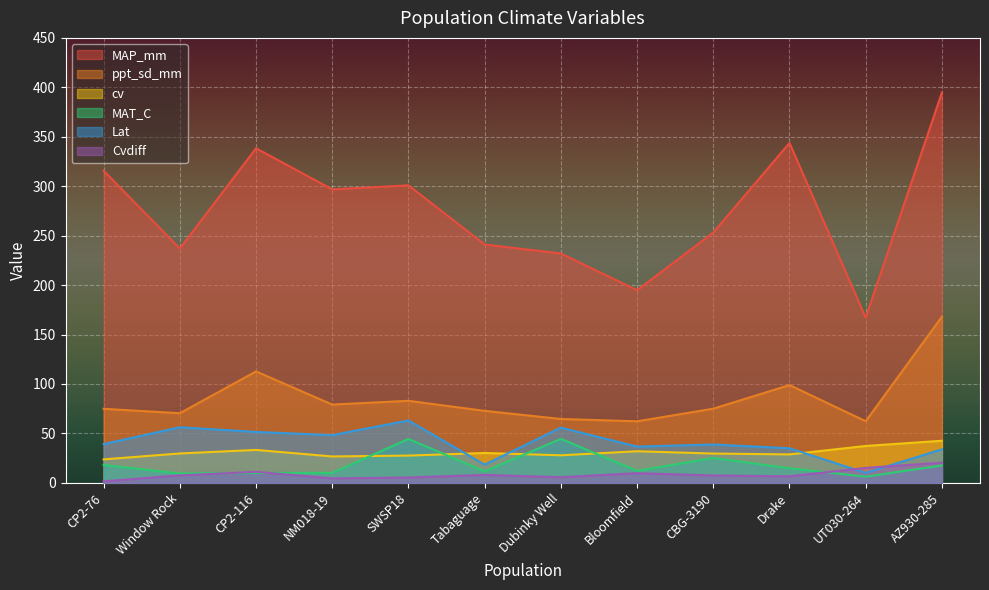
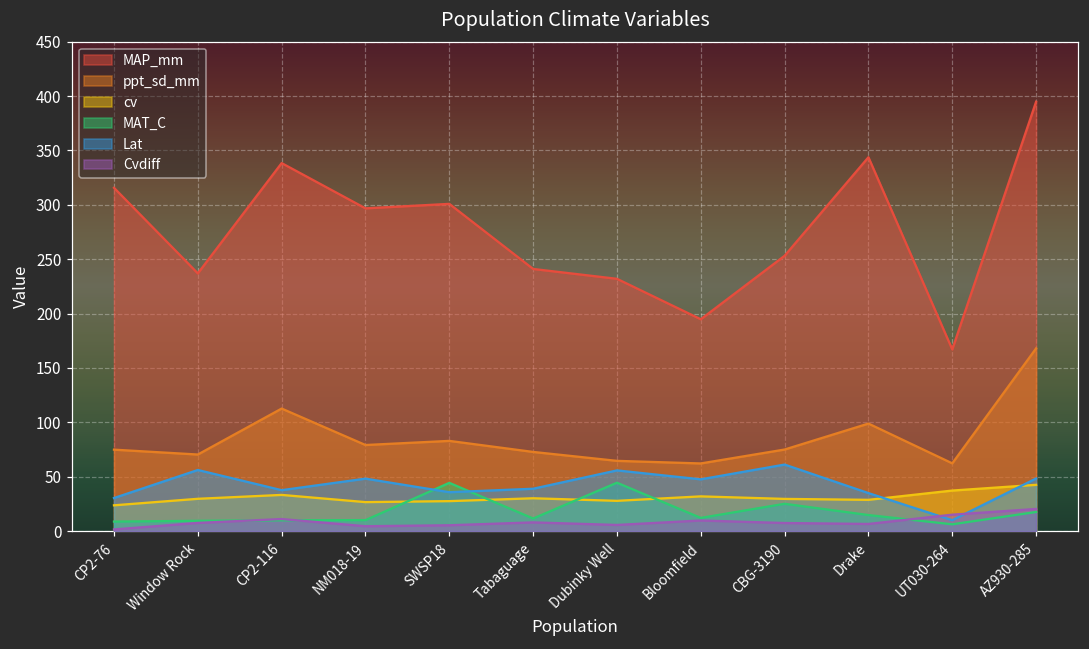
MAT_C, CP2-76: 20 -> 10
Lat, CP2-76: 40 -> 30
Lat, CP2-116: 50 -> 40
Lat, SWSP18: 60 -> 40
Lat, Tabaguage: 20 -> 40
Lat, Bloomfield: 40 -> 50
Lat, CBG-3190: 40 -> 60
Lat, AZ930-285: 30 -> 50
